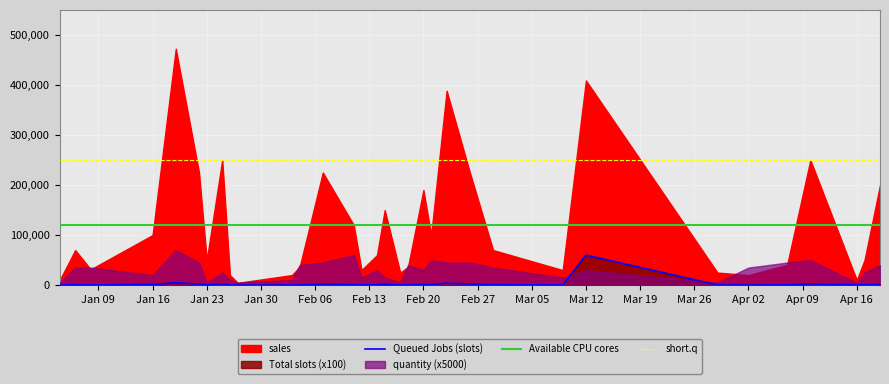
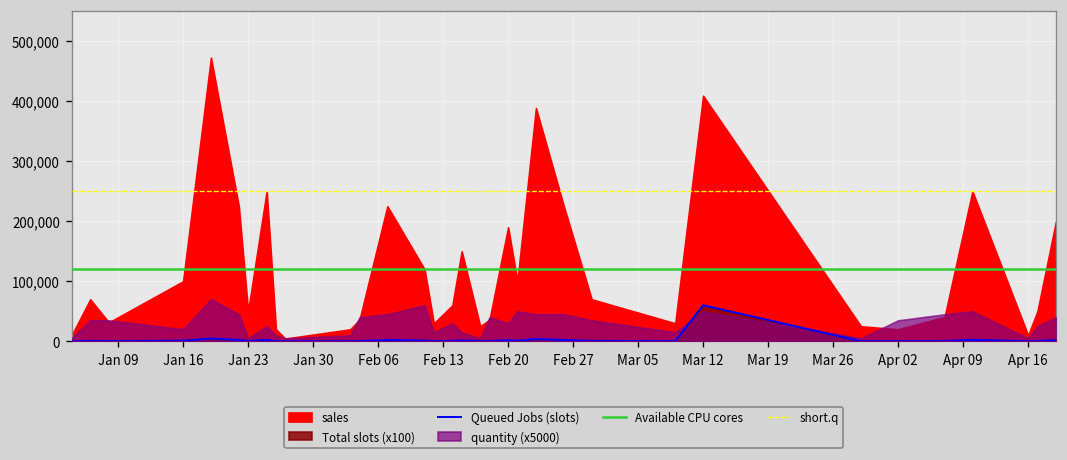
quantity (x5000), Mar 12: 30,000 -> 50,000
